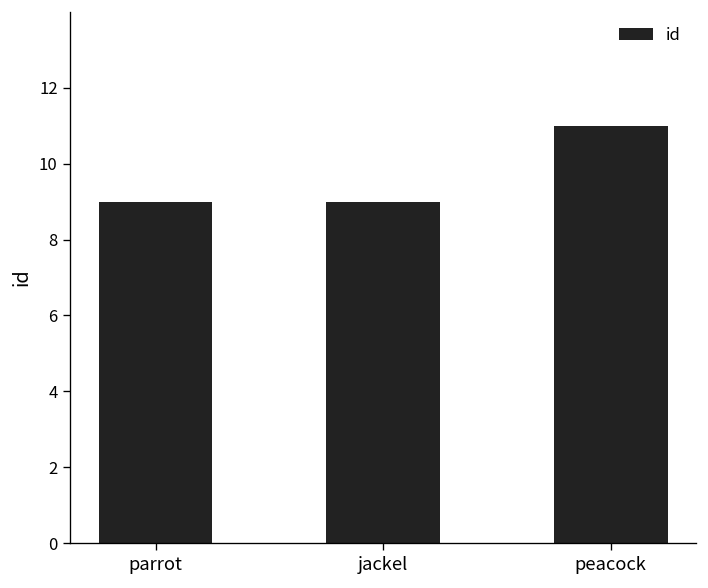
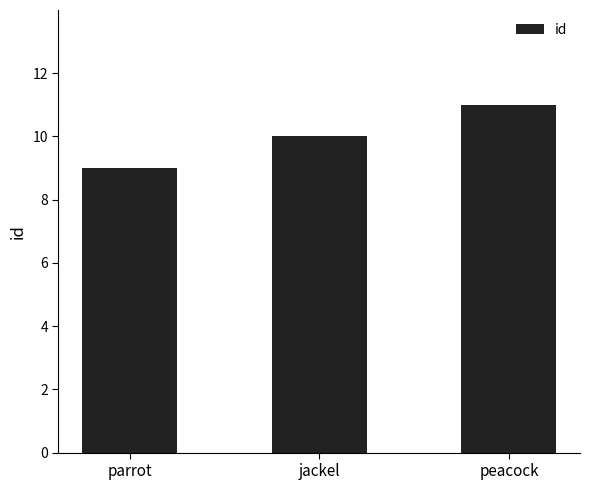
jackel: 9 -> 10
